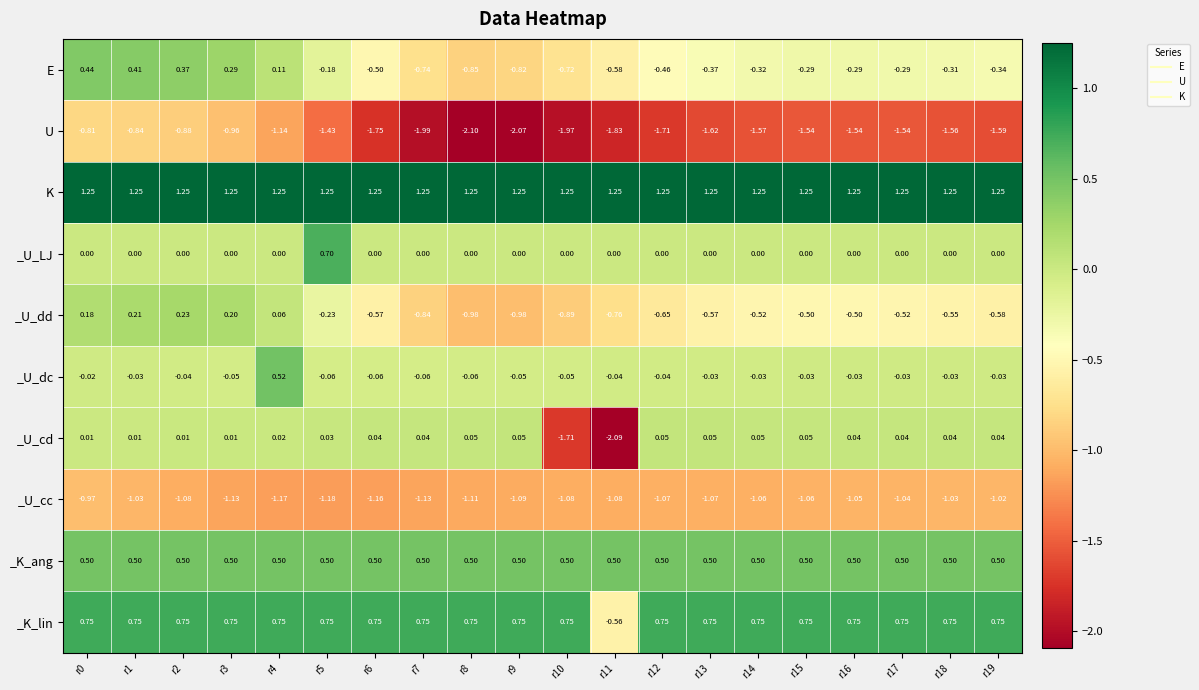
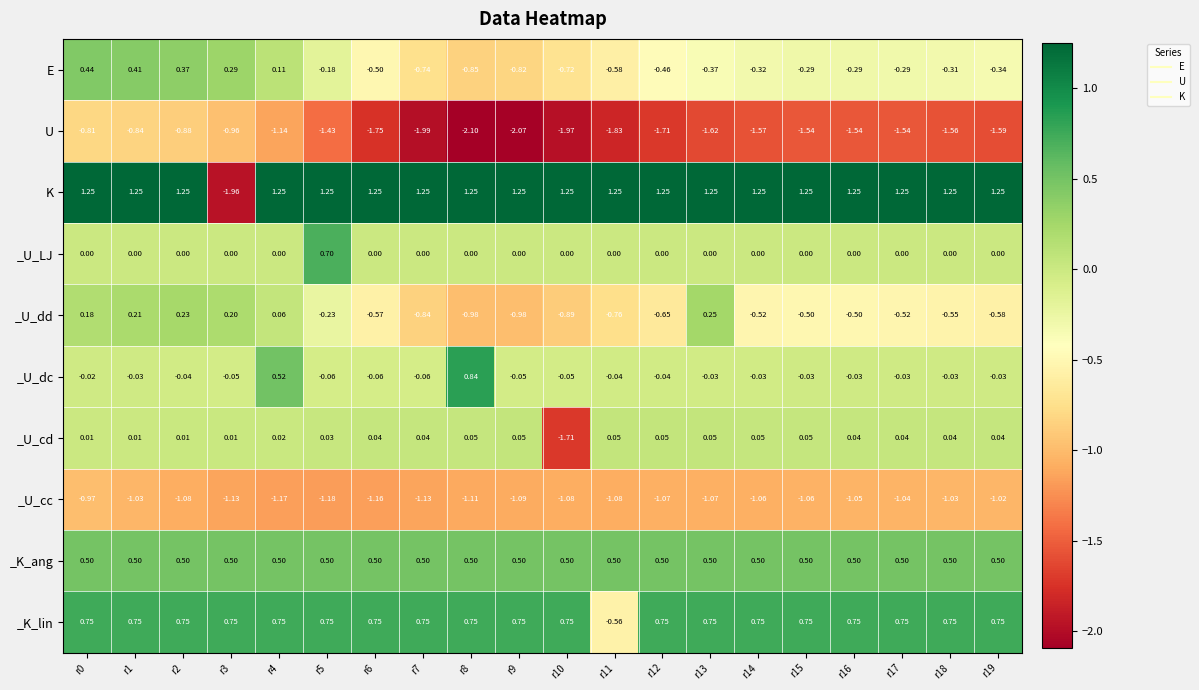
K, r3: 1.25 -> -1.96
_U_dd, r13: -0.57 -> 0.25
_U_dc, r8: -0.06 -> 0.84
_U_cd, r11: -2.09 -> 0.05
